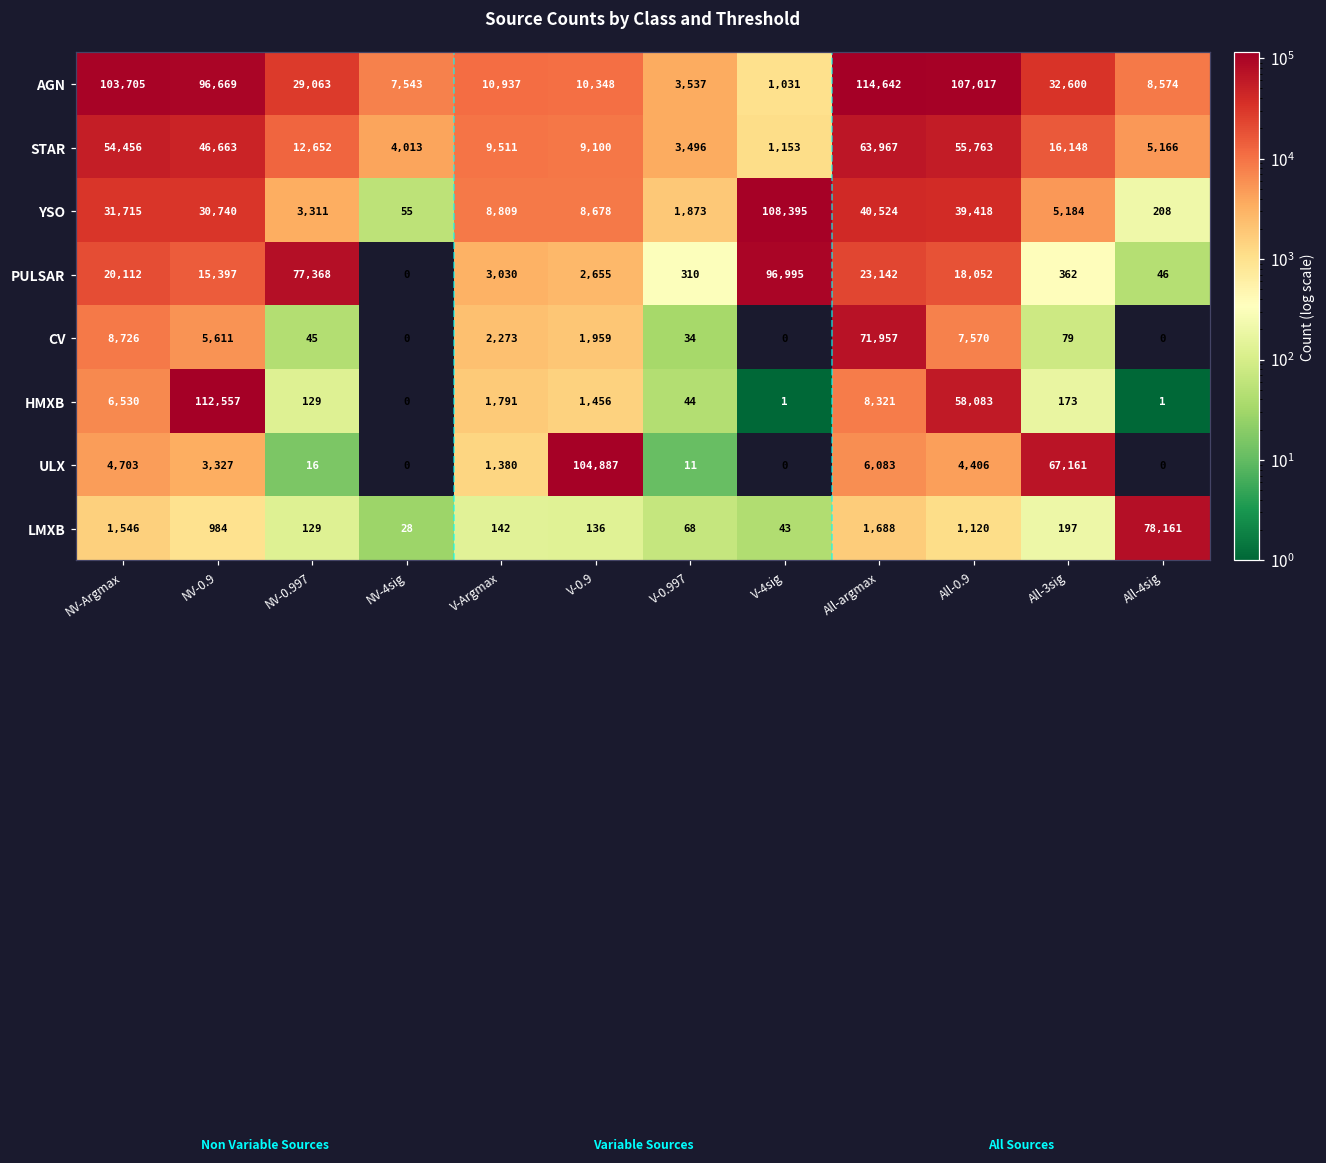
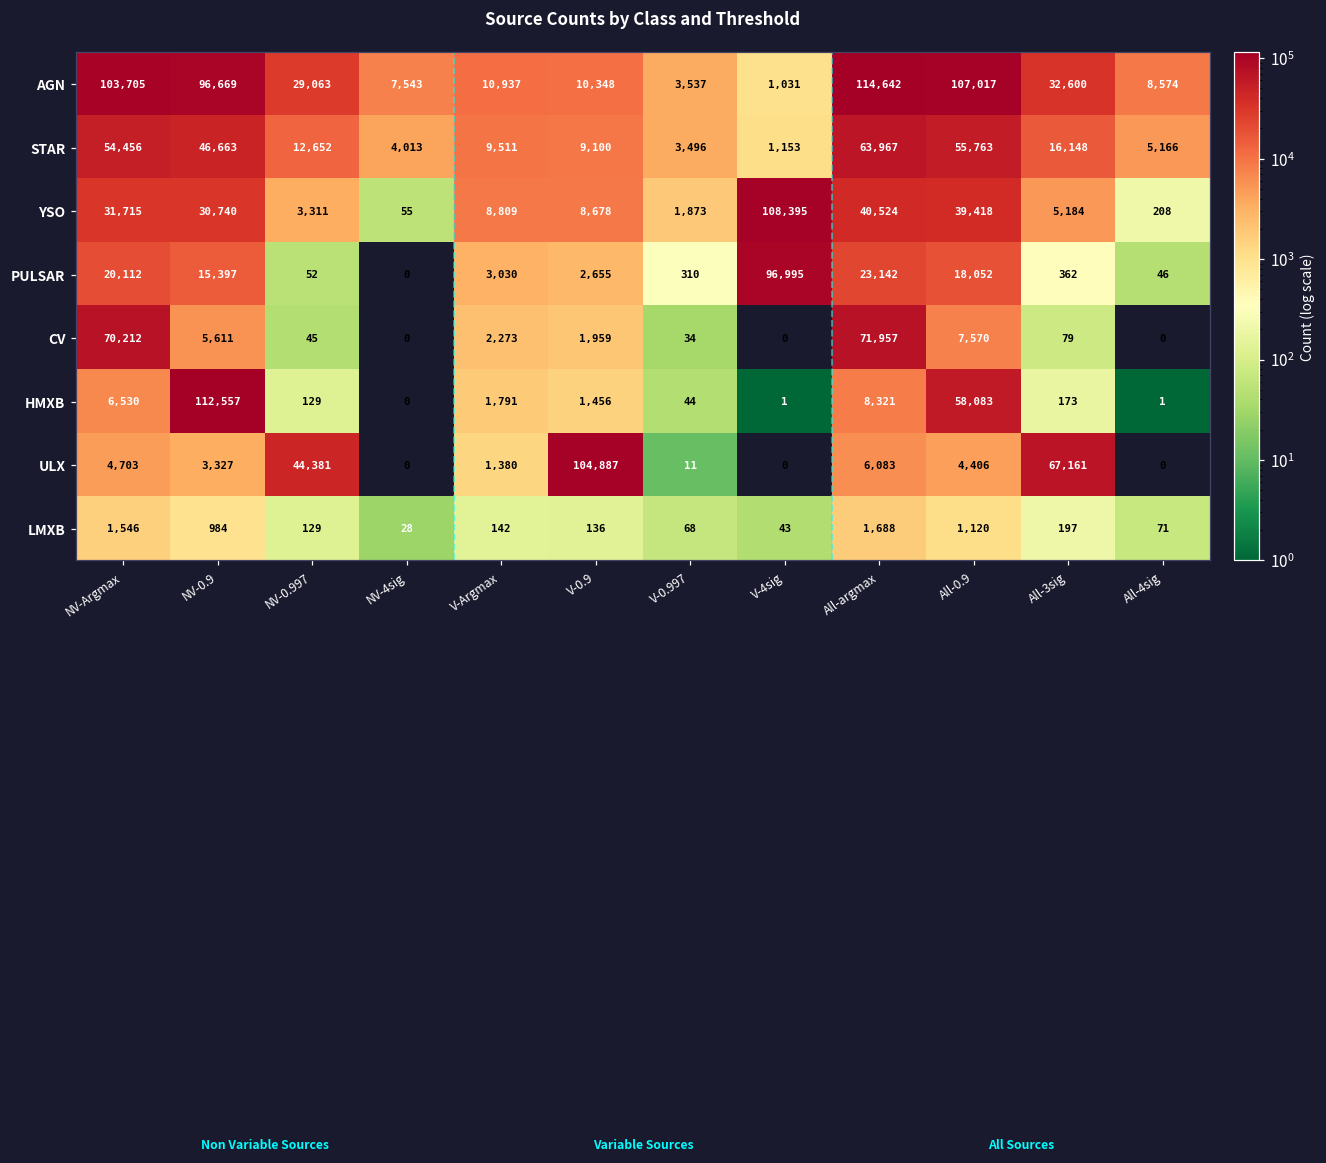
PULSAR, NV-0.997: 77,368 -> 52
CV, NV-Argmax: 8,726 -> 70,212
ULX, NV-0.997: 16 -> 44,381
LMXB, All-4sig: 78,161 -> 71
